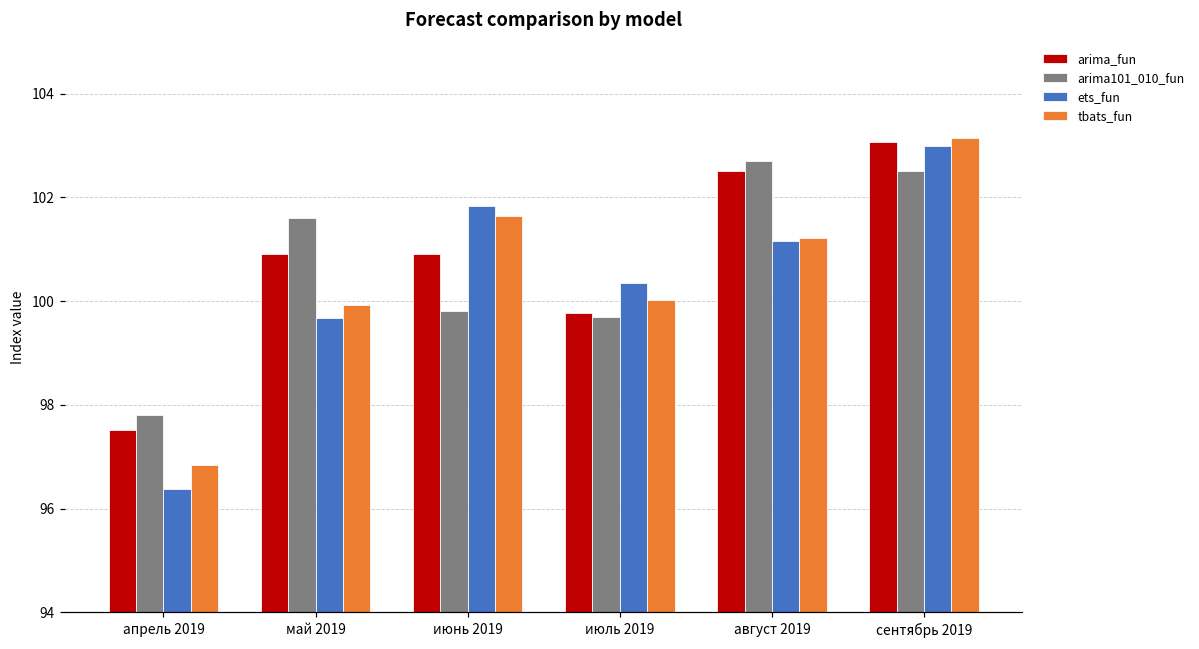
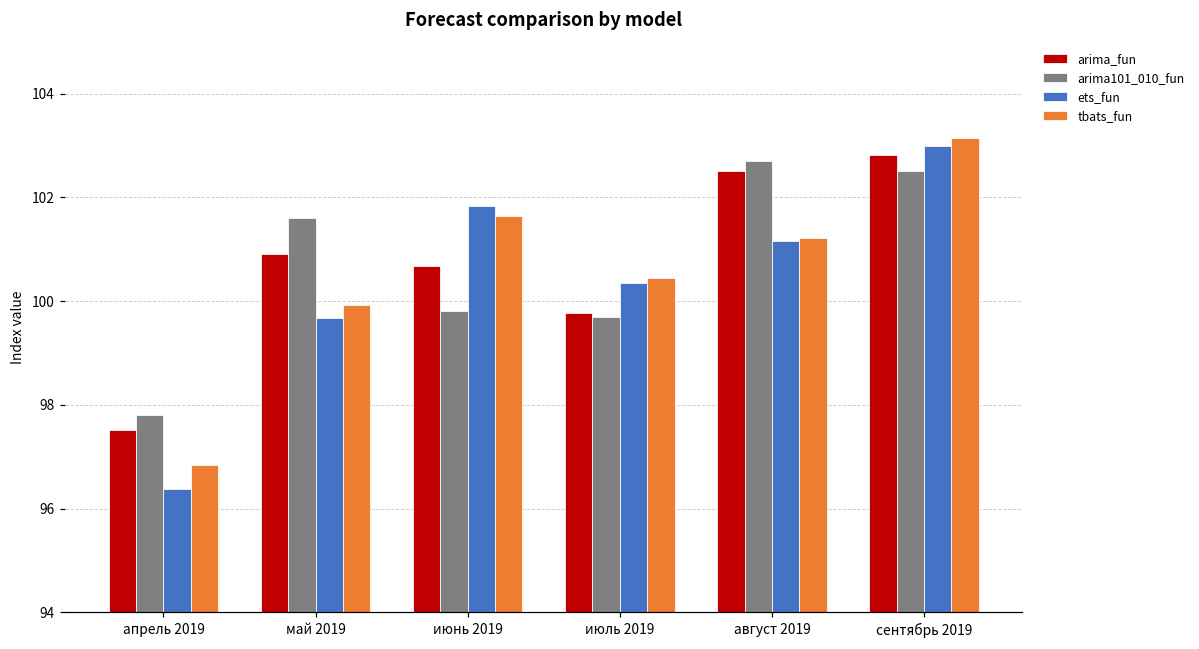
arima_fun, июнь 2019: 100.9 -> 100.7
tbats_fun, июль 2019: 100.0 -> 100.5
arima_fun, сентябрь 2019: 103.1 -> 102.8
